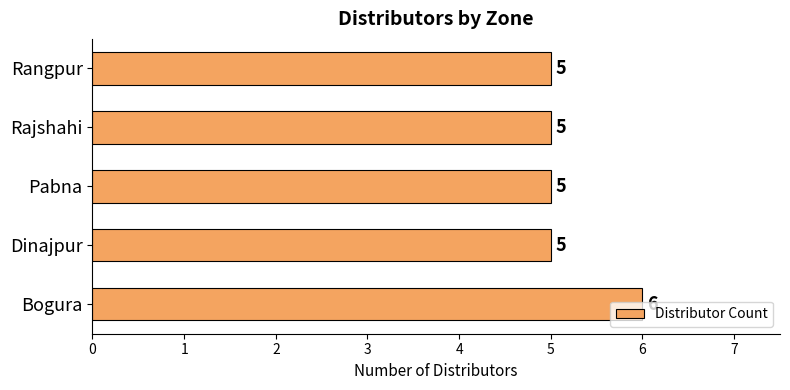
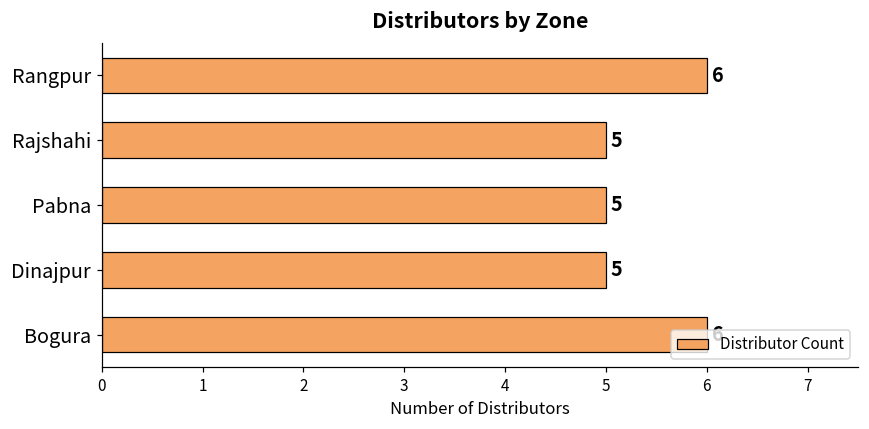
Rangpur: 5 -> 6
